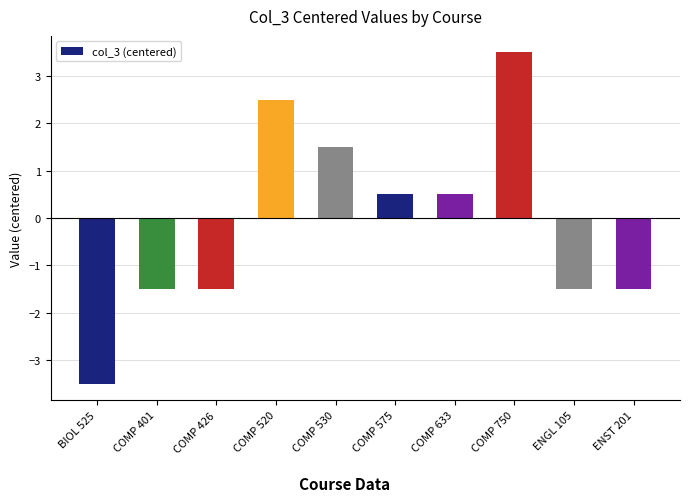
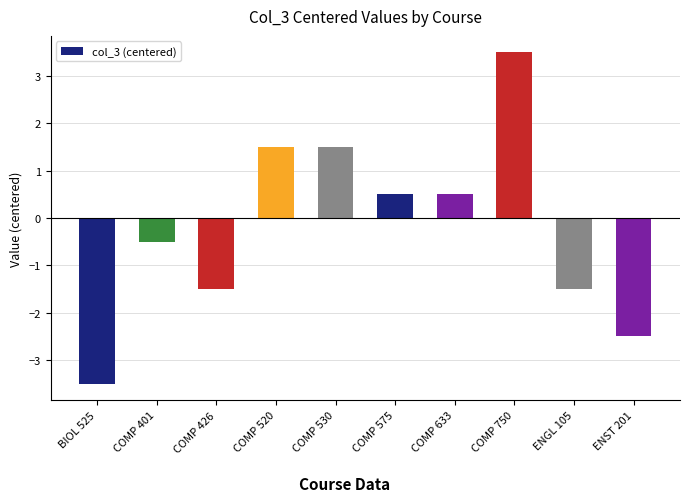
COMP 401: -1.5 -> -0.5
COMP 520: 2.5 -> 1.5
ENST 201: -1.5 -> -2.5
